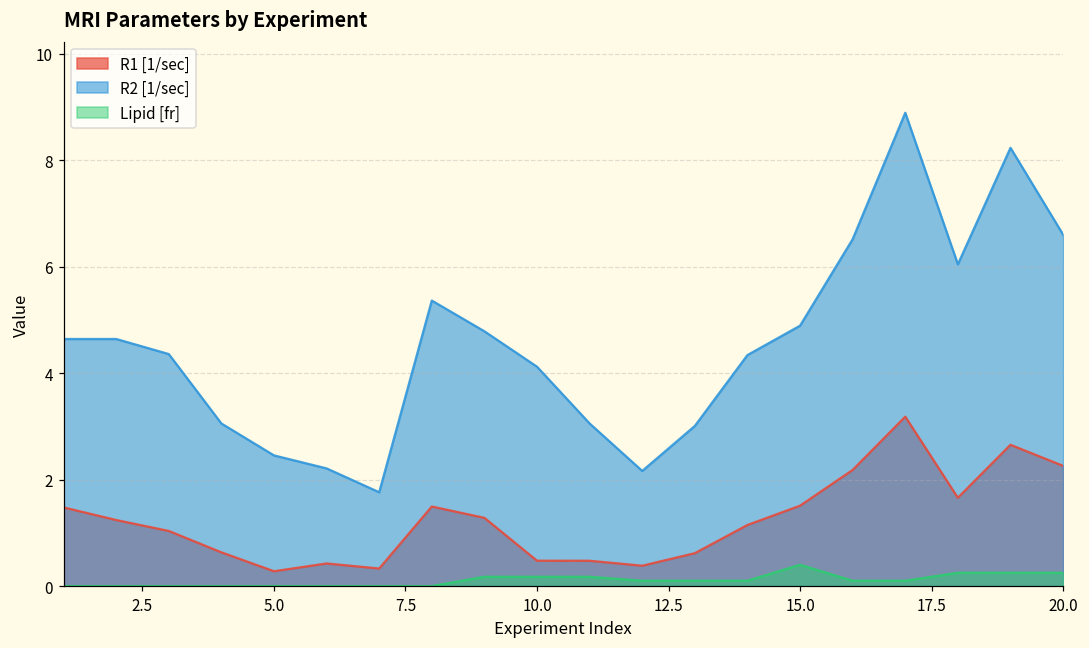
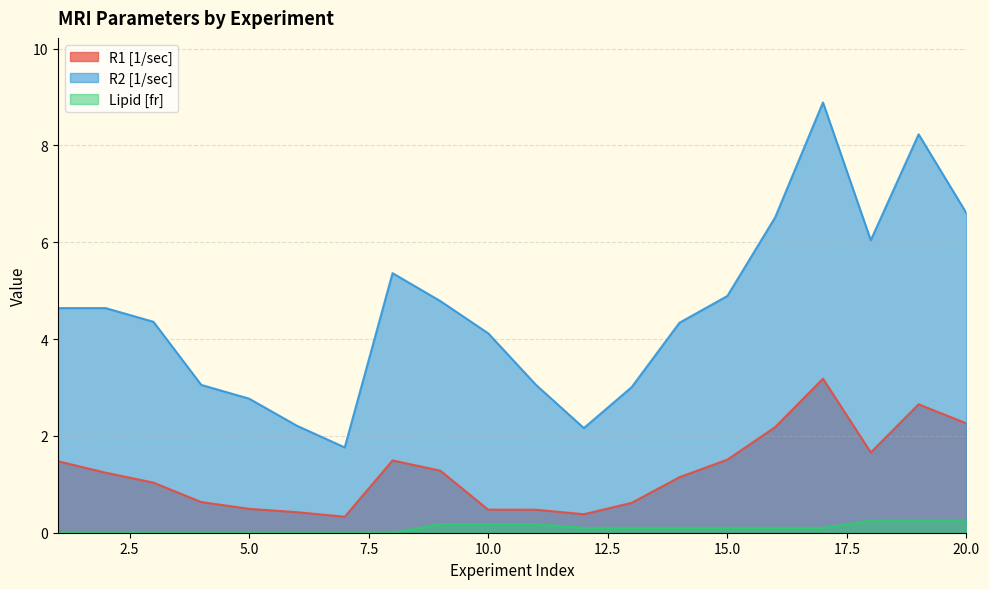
R1 [1/sec], 5.0: 0.3 -> 0.5
R2 [1/sec], 5.0: 2.5 -> 2.8
Lipid [fr], 15.0: 0.4 -> 0.1
